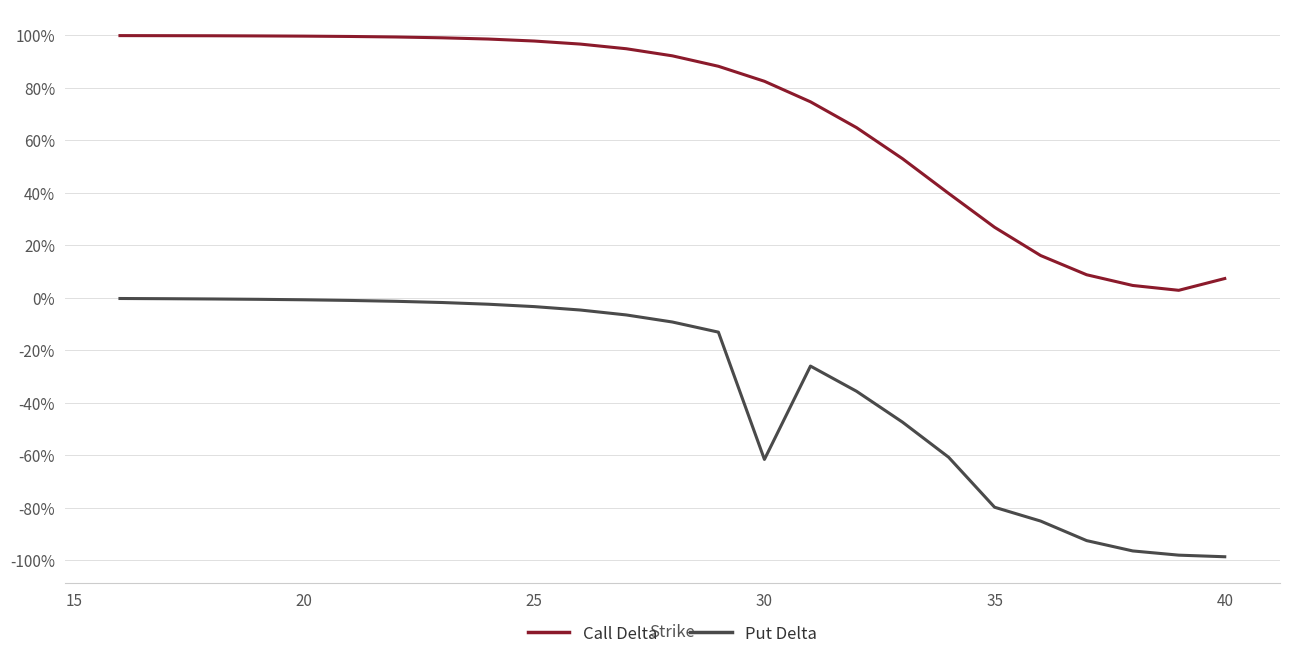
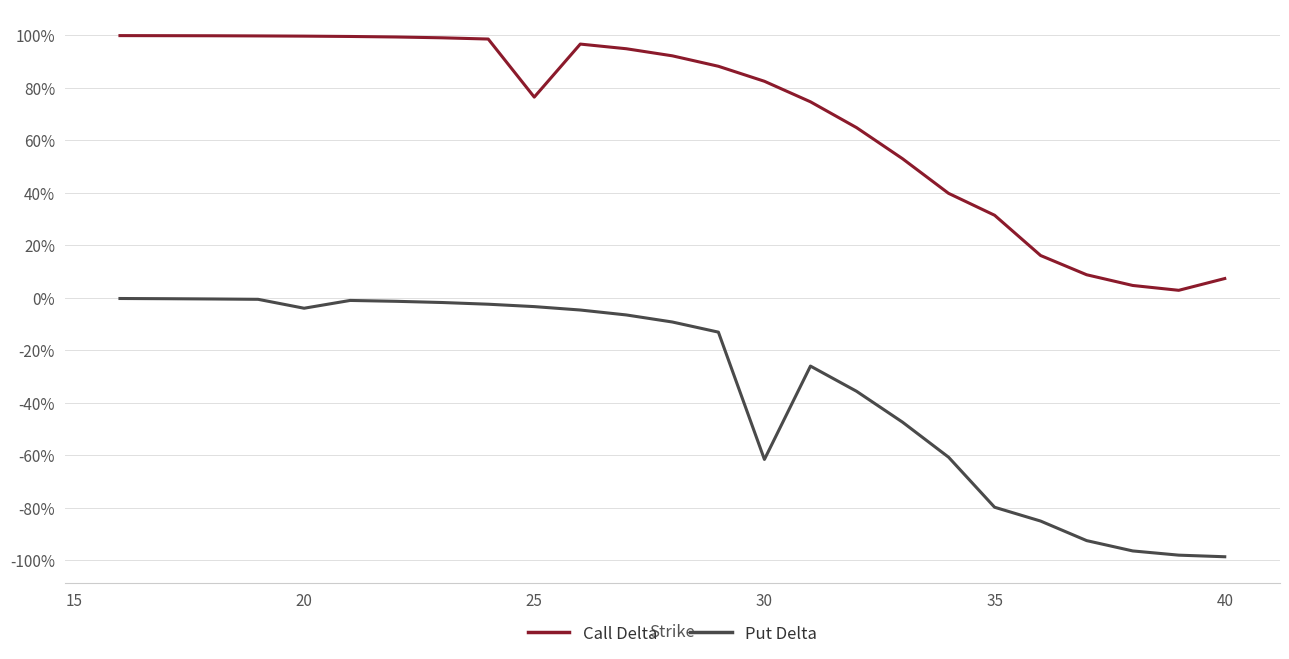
Put Delta, 20: -1% -> -4%
Call Delta, 25: 98% -> 76%
Call Delta, 35: 27% -> 31%
